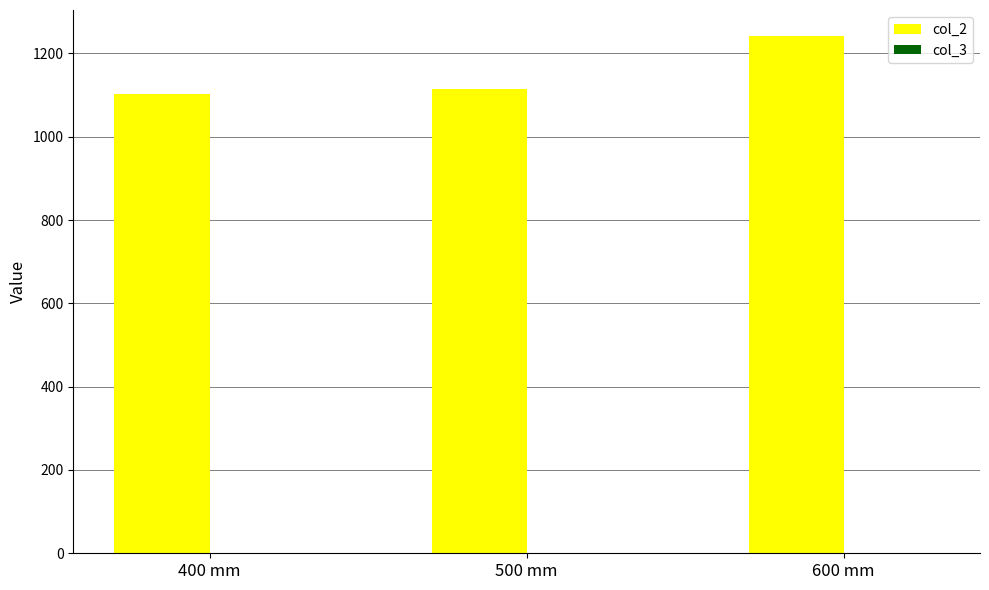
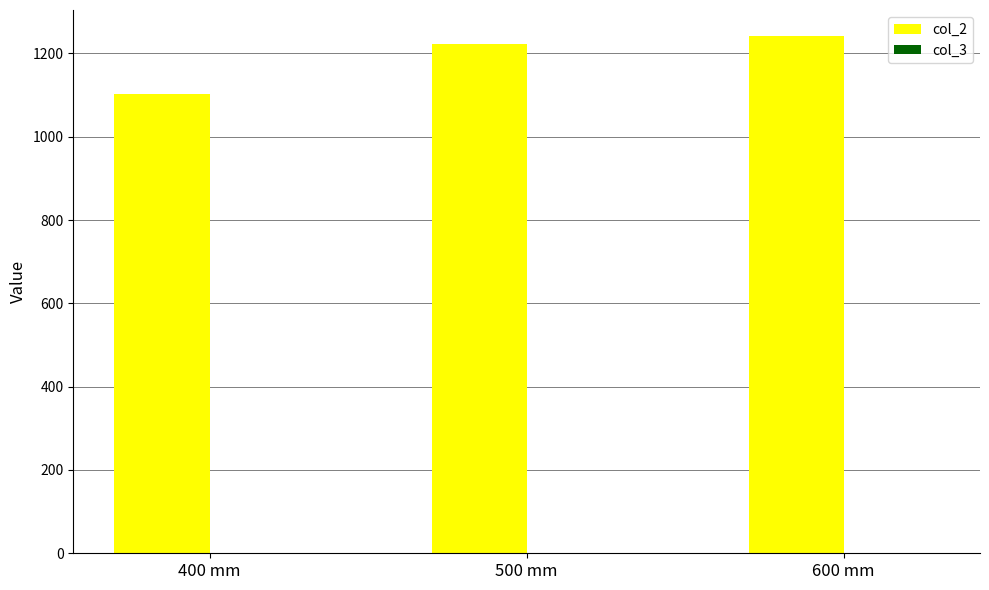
col_2, 500 mm: 1120 -> 1220
